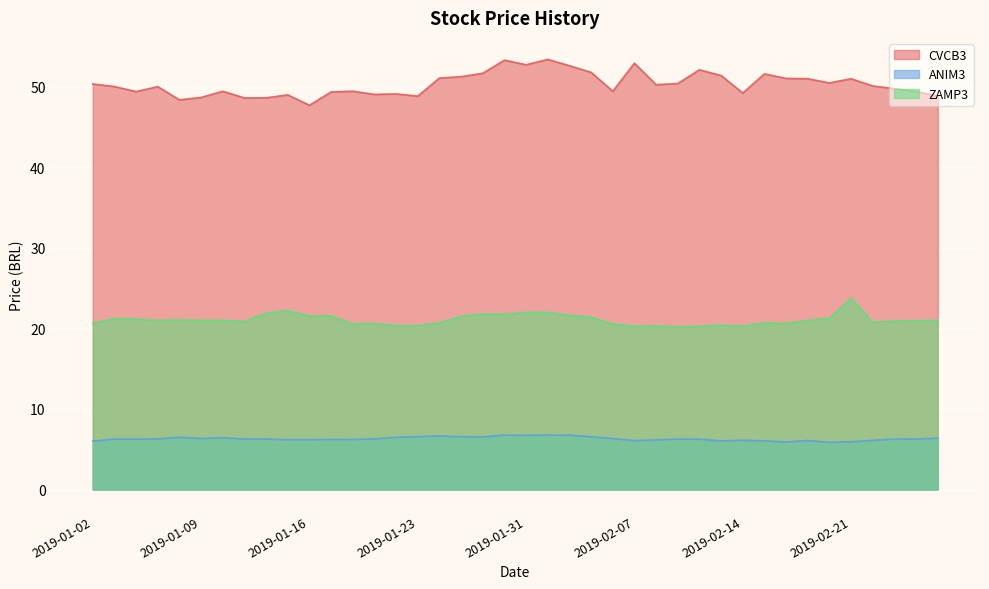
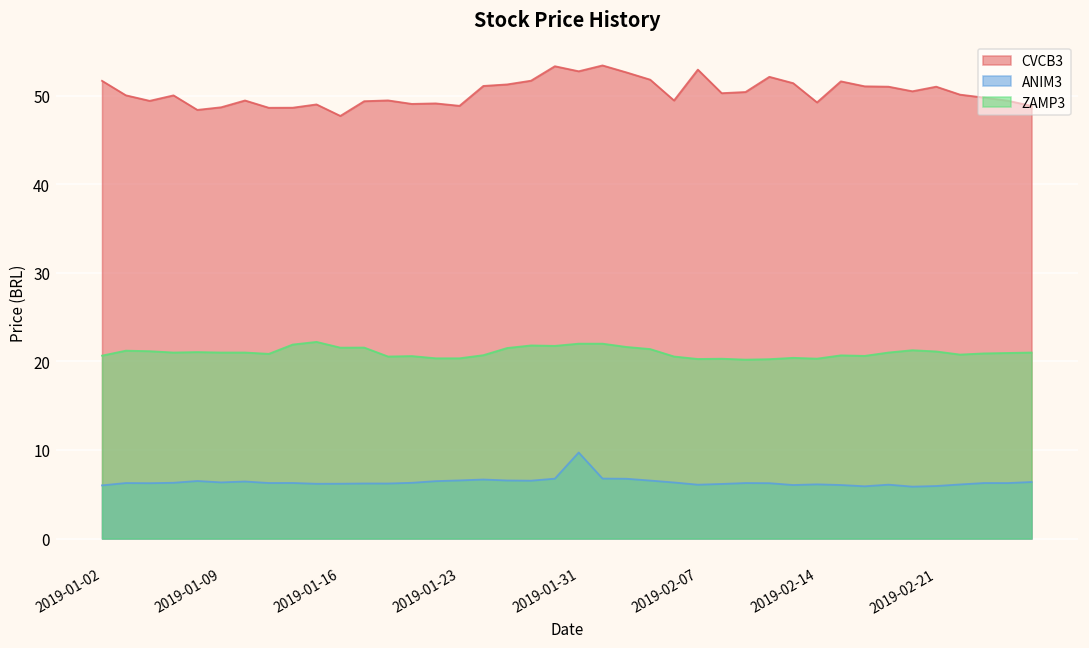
CVCB3, 2019-01-02: 50 -> 52
ANIM3, 2019-01-31: 7 -> 10
ZAMP3, 2019-02-21: 24 -> 21
